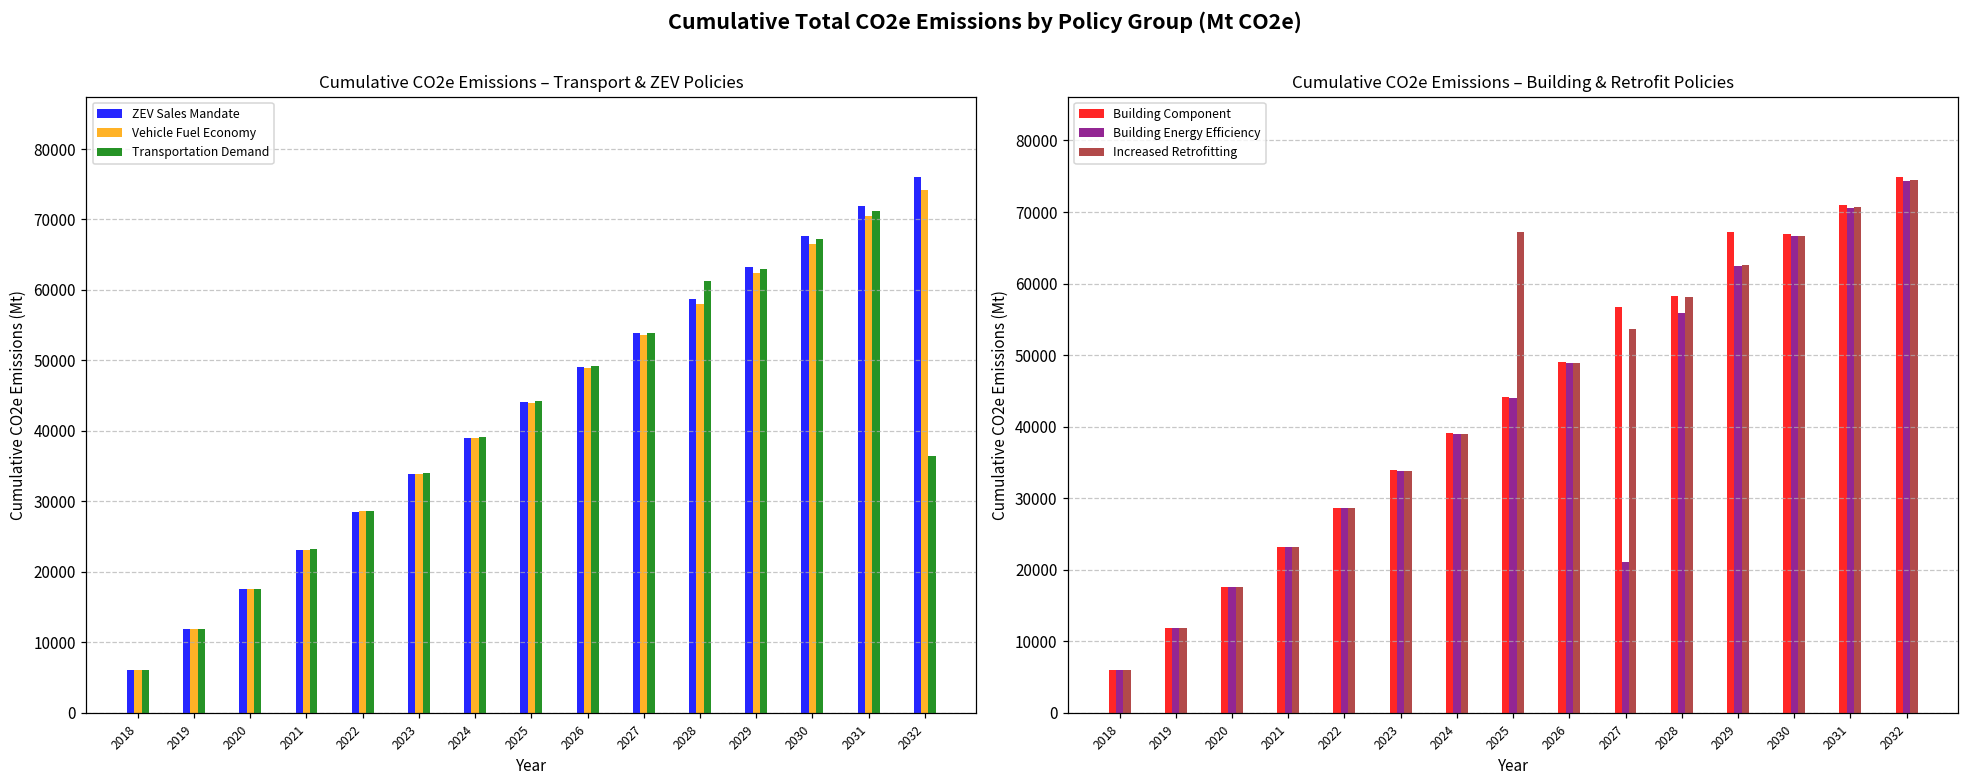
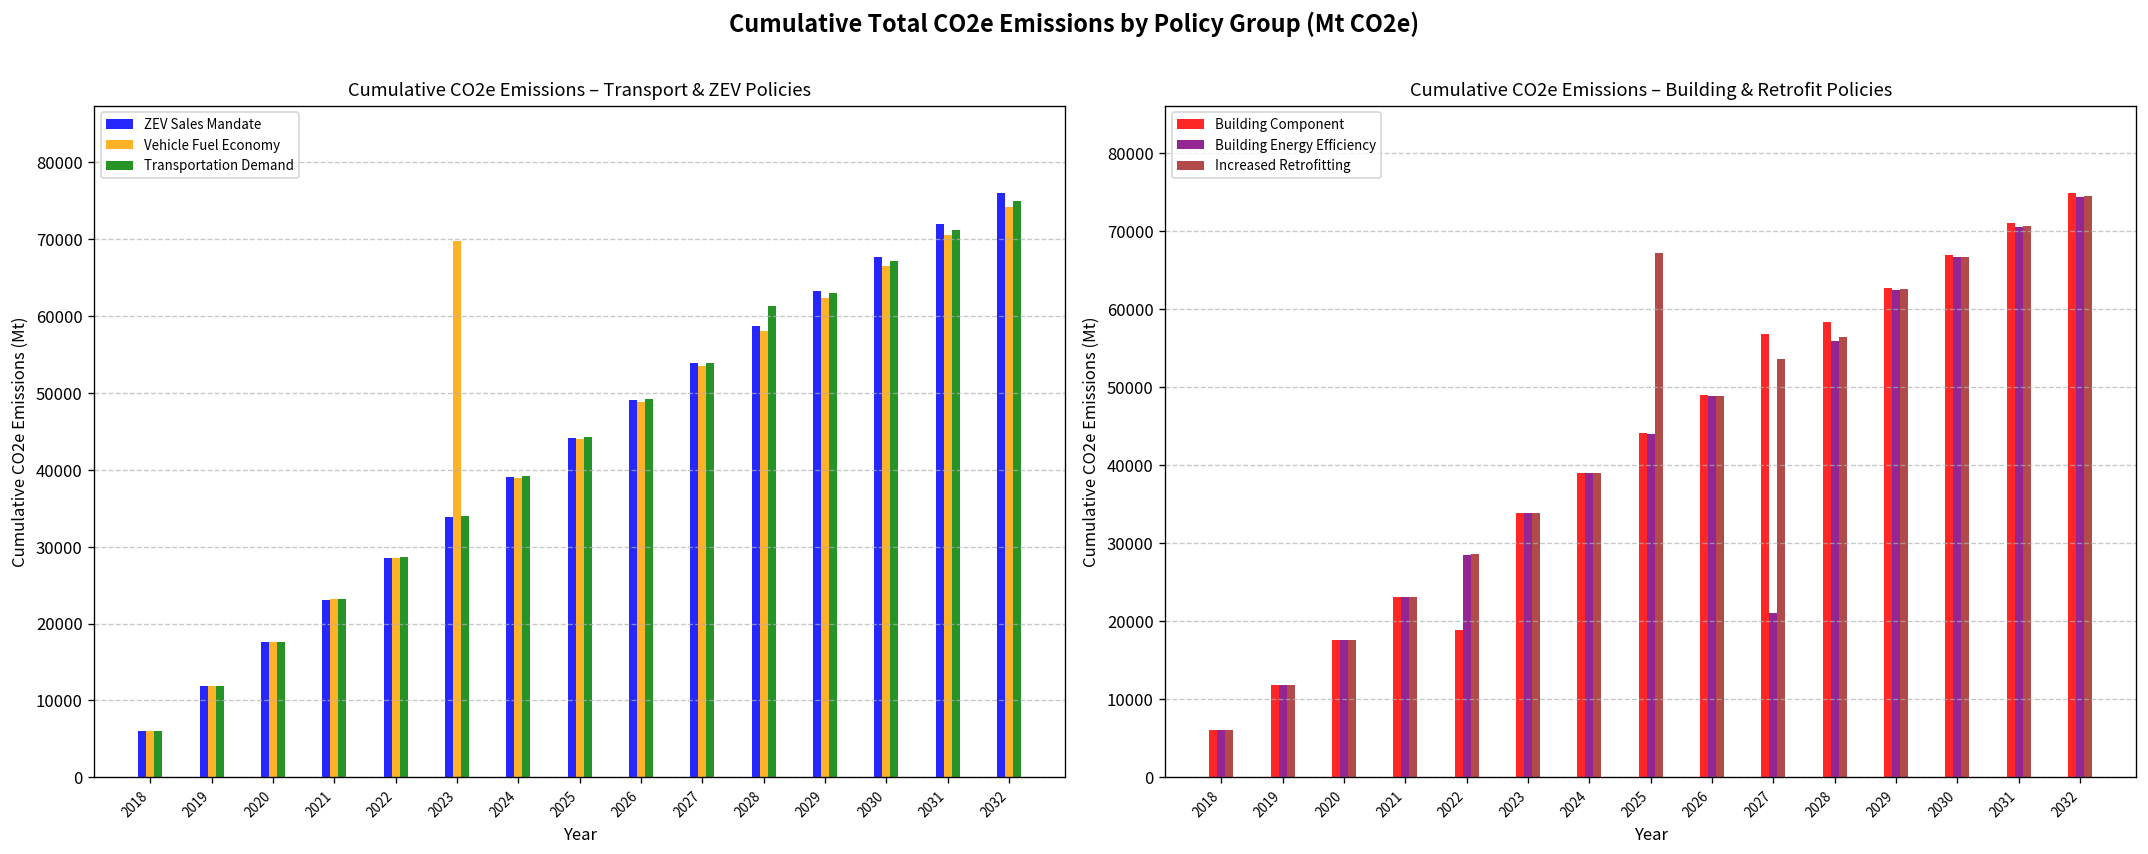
Cumulative CO2e Emissions – Transport & ZEV Policies, Vehicle Fuel Economy, 2023: 34000 -> 70000
Cumulative CO2e Emissions – Transport & ZEV Policies, Transportation Demand, 2032: 36000 -> 75000
Cumulative CO2e Emissions – Building & Retrofit Policies, Building Component, 2022: 29000 -> 19000
Cumulative CO2e Emissions – Building & Retrofit Policies, Increased Retrofitting, 2028: 58000 -> 56000
Cumulative CO2e Emissions – Building & Retrofit Policies, Building Component, 2029: 67000 -> 63000
